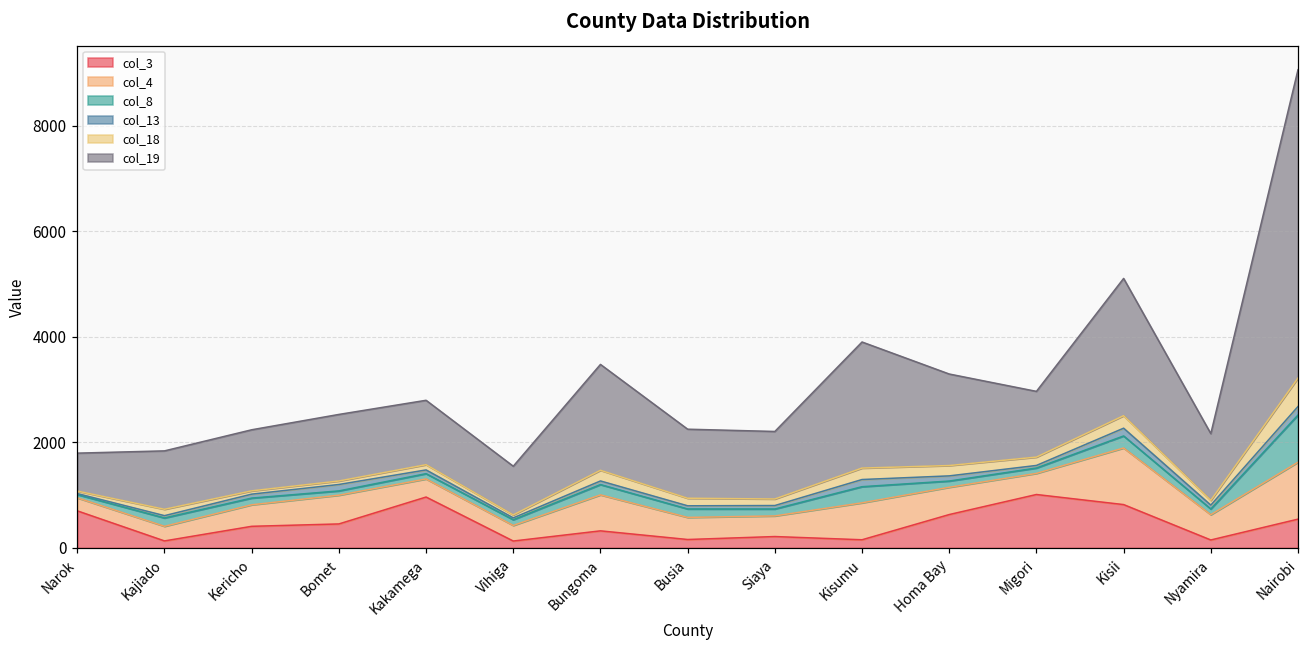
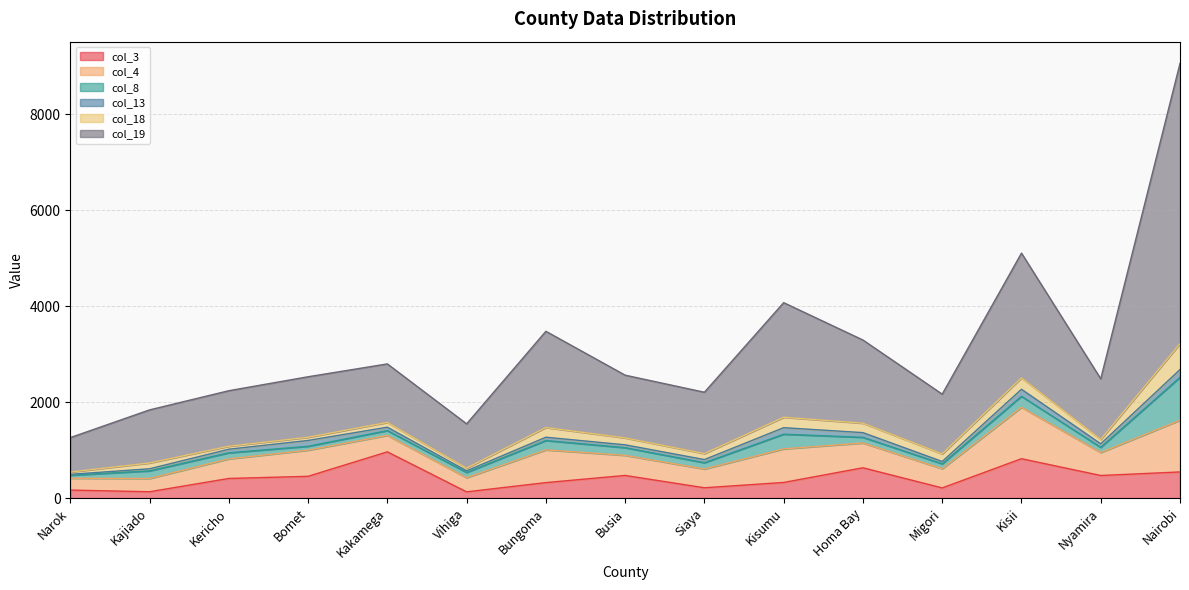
col_3, Narok: 700 -> 200
col_3, Busia: 200 -> 500
col_3, Kisumu: 200 -> 300
col_3, Migori: 1000 -> 200
col_3, Nyamira: 200 -> 500
